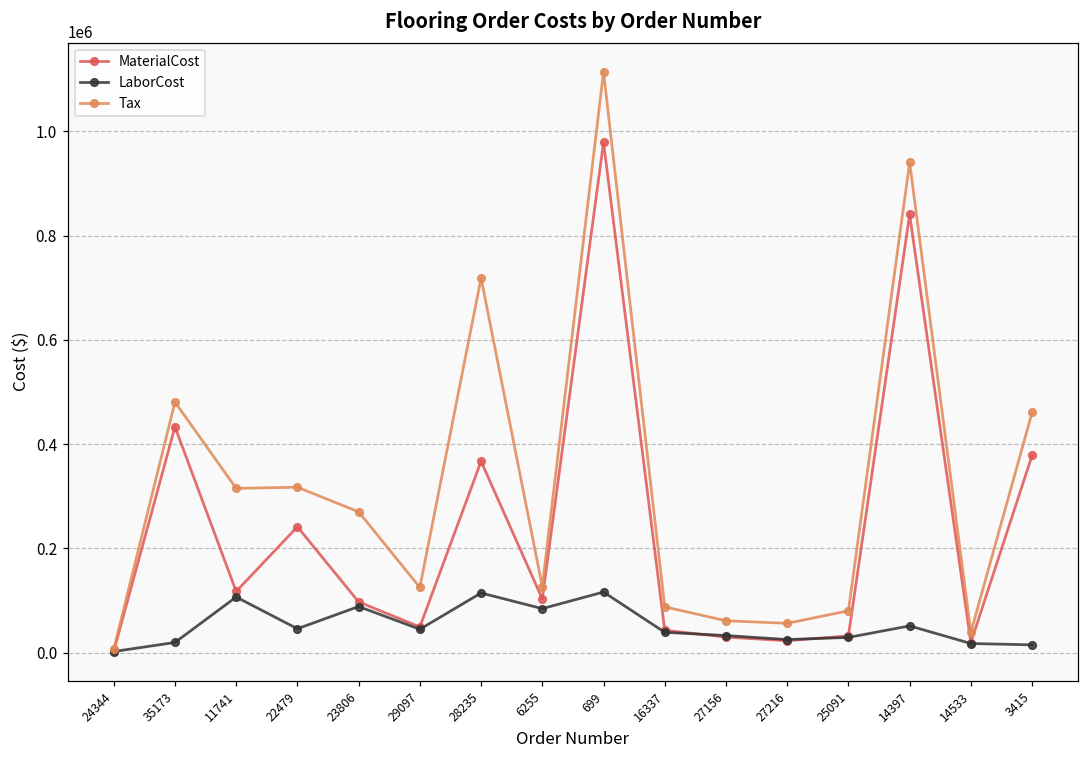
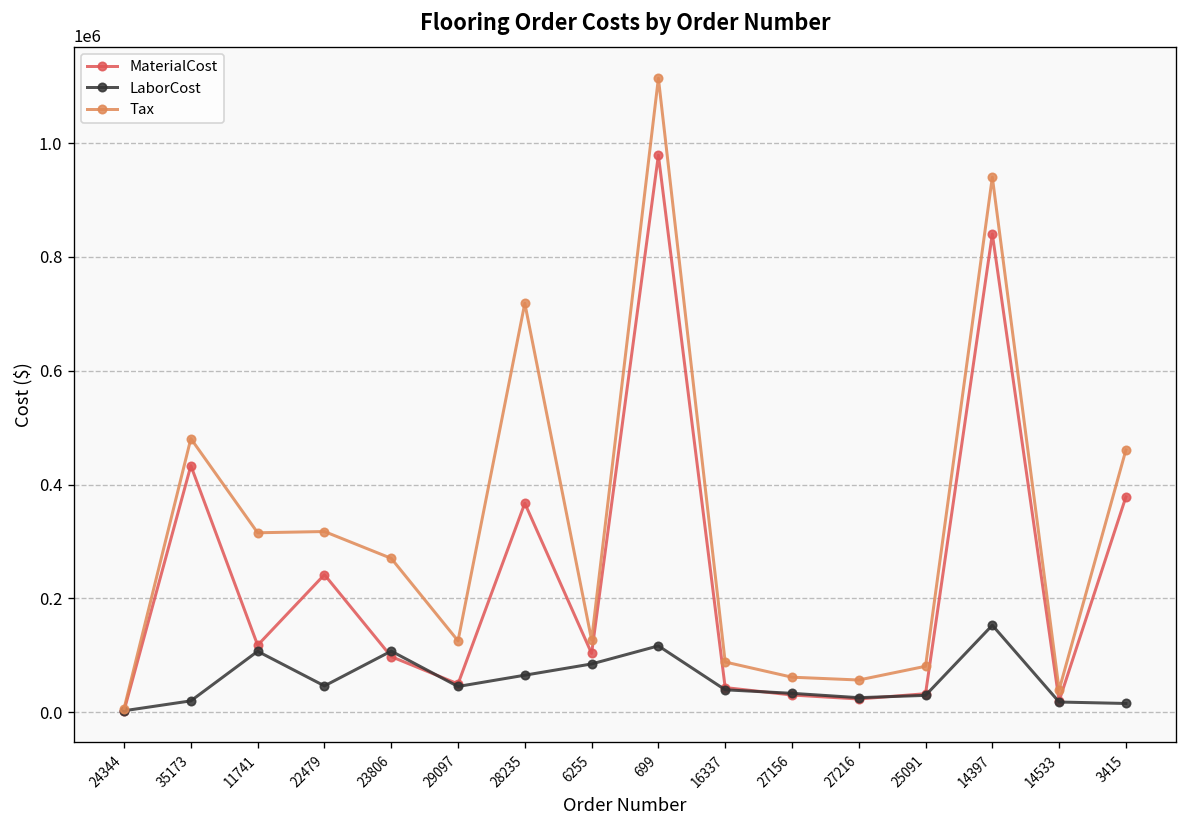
LaborCost, 23806: 90000 -> 110000
LaborCost, 28235: 110000 -> 60000
LaborCost, 14397: 50000 -> 150000
